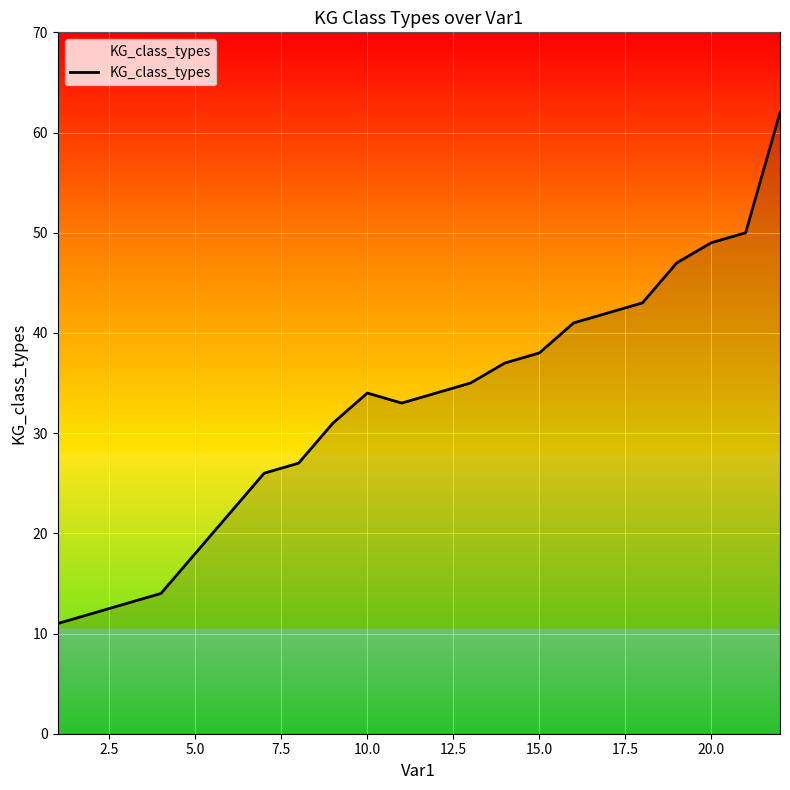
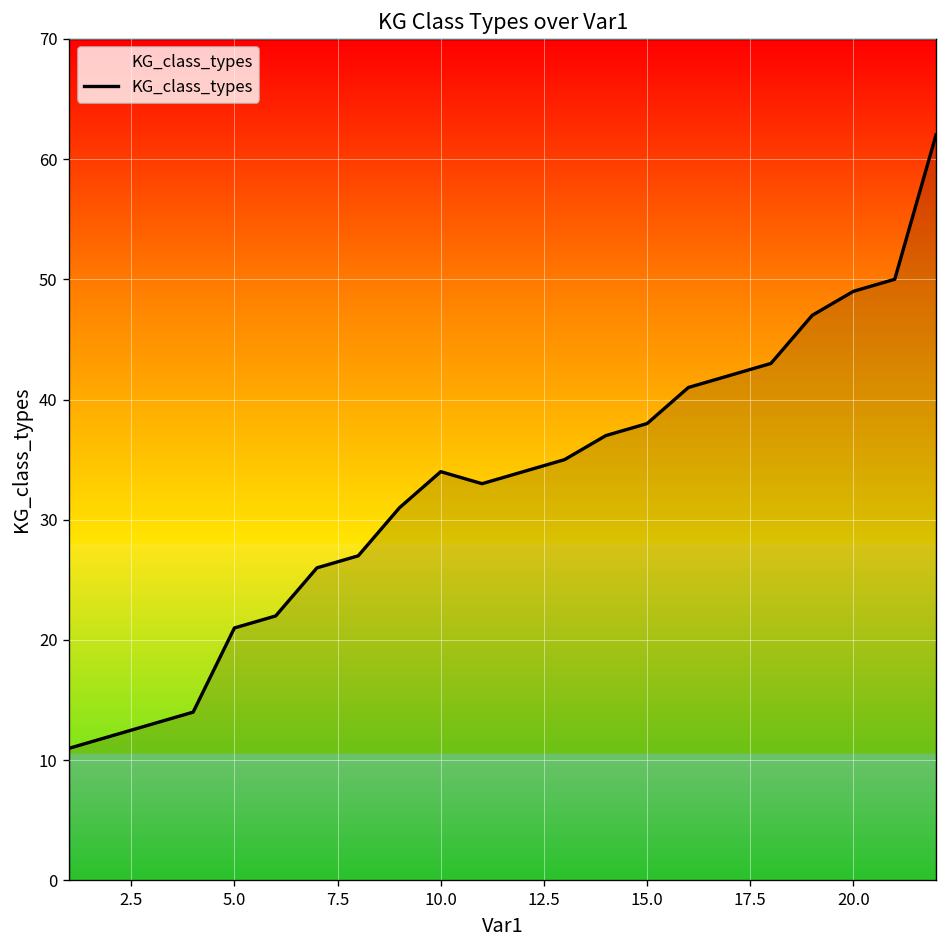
5.0: 18 -> 21
